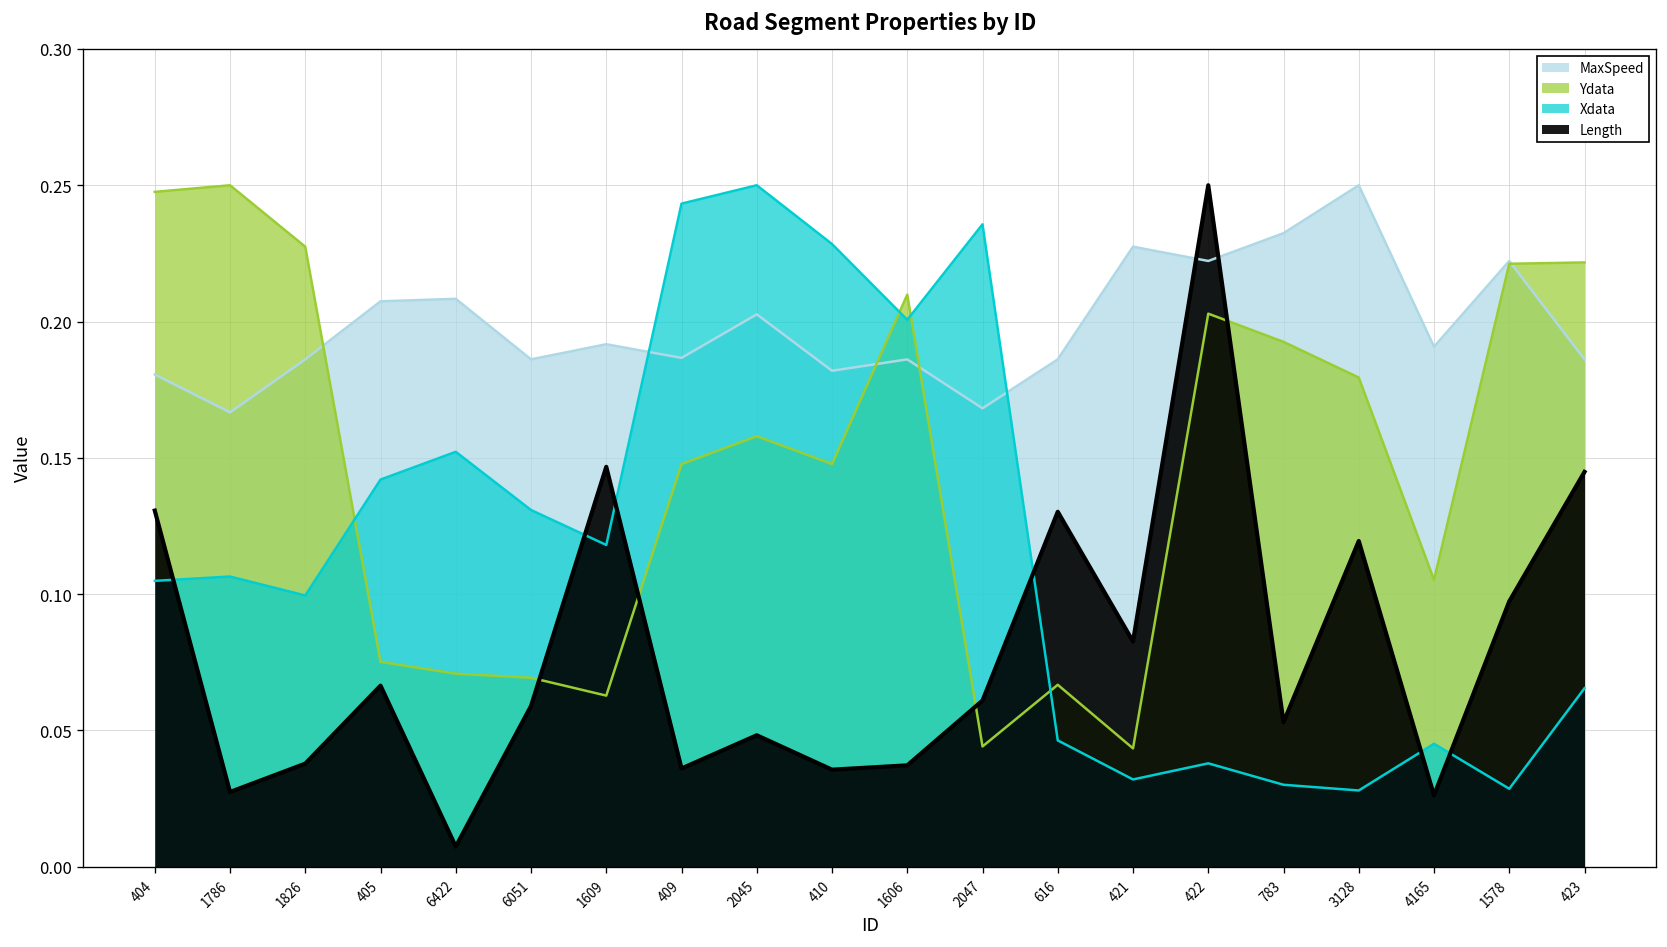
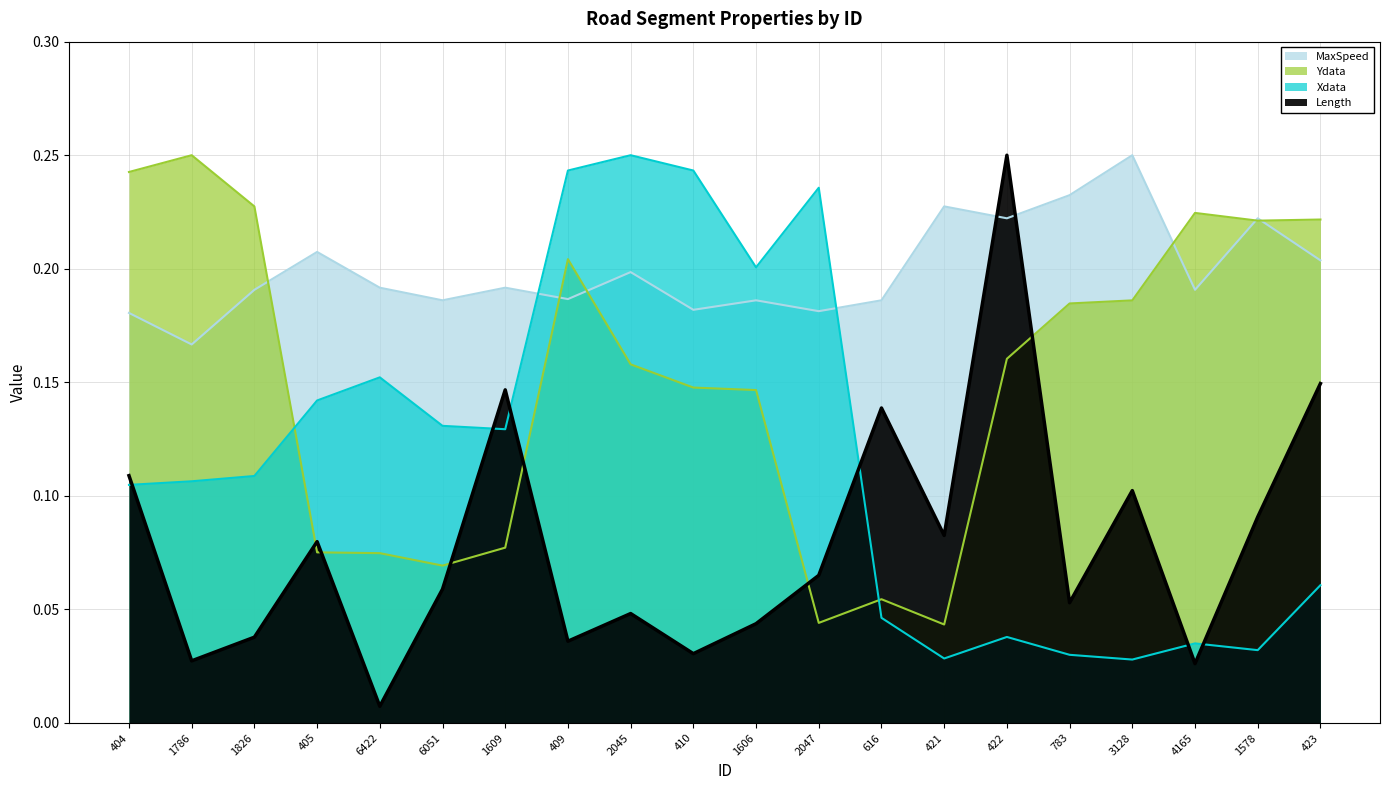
Ydata, 404: 0.248 -> 0.243
Length, 404: 0.131 -> 0.109
MaxSpeed, 1826: 0.186 -> 0.191
Xdata, 1826: 0.099 -> 0.109
Length, 405: 0.066 -> 0.080
MaxSpeed, 6422: 0.208 -> 0.192
Ydata, 6422: 0.071 -> 0.075
Ydata, 1609: 0.063 -> 0.077
Xdata, 1609: 0.118 -> 0.129
Ydata, 409: 0.148 -> 0.204
MaxSpeed, 2045: 0.203 -> 0.199
Xdata, 410: 0.228 -> 0.243
Length, 410: 0.036 -> 0.031
Ydata, 1606: 0.210 -> 0.147
Length, 1606: 0.037 -> 0.044
MaxSpeed, 2047: 0.168 -> 0.181
Length, 2047: 0.061 -> 0.065
Ydata, 616: 0.067 -> 0.054
Length, 616: 0.130 -> 0.139
Xdata, 421: 0.032 -> 0.028
Ydata, 422: 0.203 -> 0.160
Ydata, 783: 0.193 -> 0.185
Ydata, 3128: 0.179 -> 0.186
Length, 3128: 0.119 -> 0.102
Ydata, 4165: 0.105 -> 0.225
Xdata, 4165: 0.045 -> 0.035
Xdata, 1578: 0.029 -> 0.032
Length, 1578: 0.097 -> 0.091
MaxSpeed, 423: 0.186 -> 0.204
Xdata, 423: 0.065 -> 0.061
Length, 423: 0.145 -> 0.149
